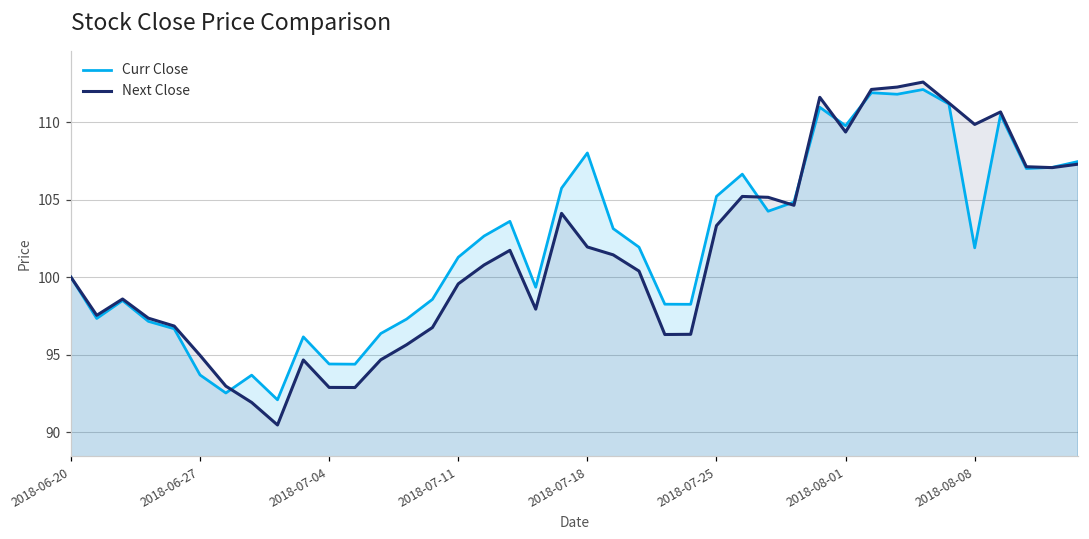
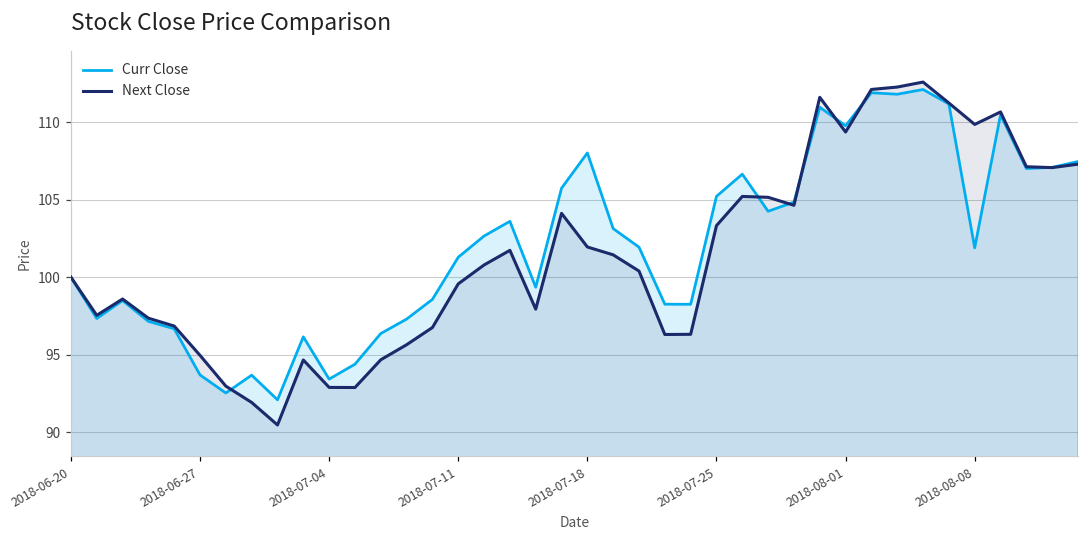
Curr Close, 2018-07-04: 94.4 -> 93.4
